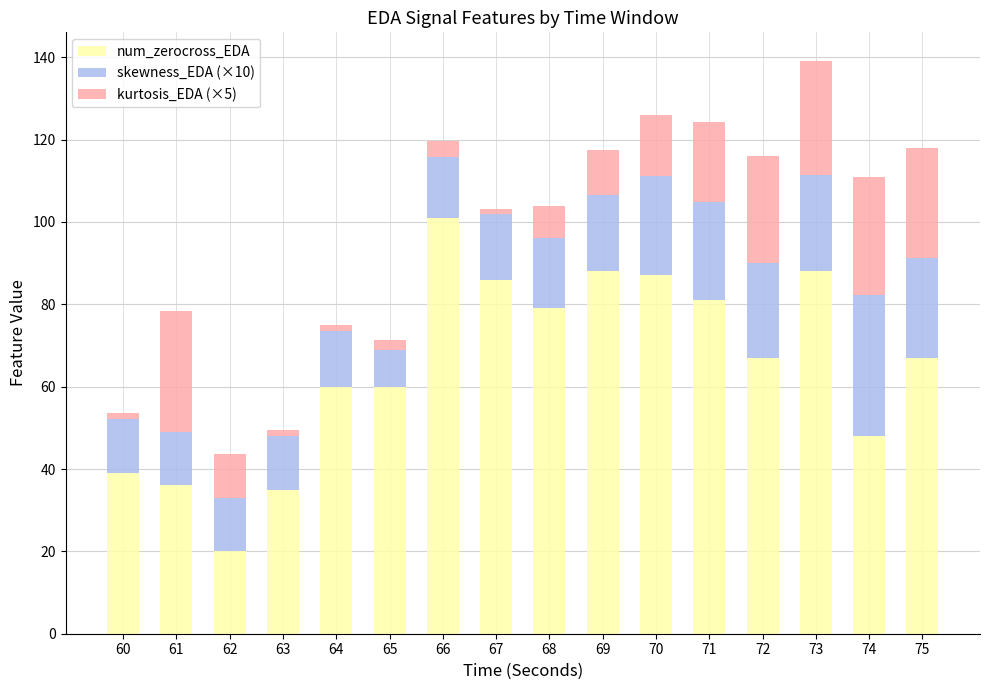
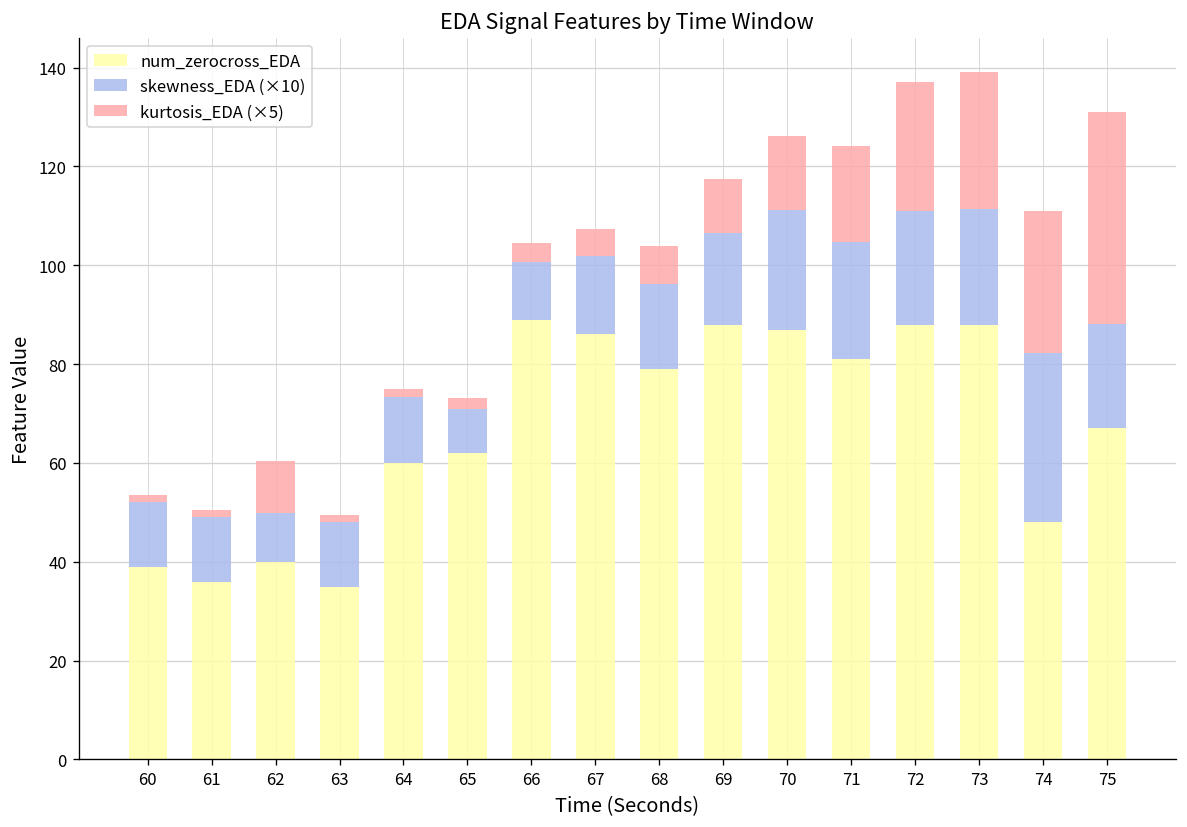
kurtosis_EDA (×5), 61: 29 -> 1
num_zerocross_EDA, 62: 20 -> 40
skewness_EDA (×10), 62: 13 -> 10
num_zerocross_EDA, 65: 60 -> 62
num_zerocross_EDA, 66: 101 -> 89
skewness_EDA (×10), 66: 15 -> 12
kurtosis_EDA (×5), 67: 1 -> 5
num_zerocross_EDA, 72: 67 -> 88
skewness_EDA (×10), 75: 24 -> 21
kurtosis_EDA (×5), 75: 27 -> 43
